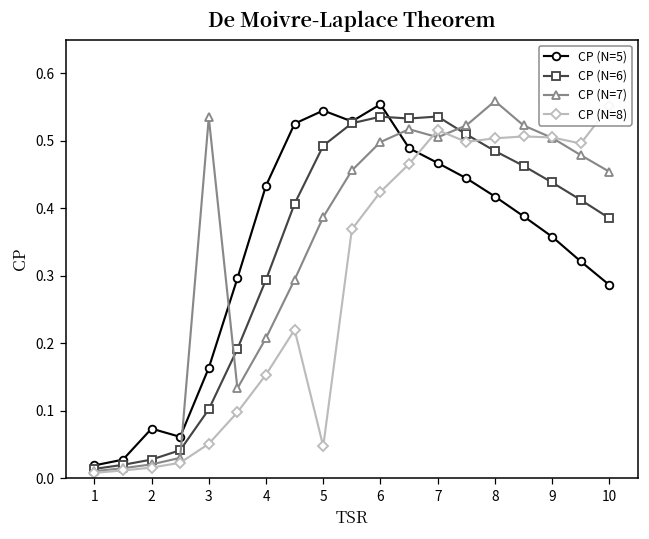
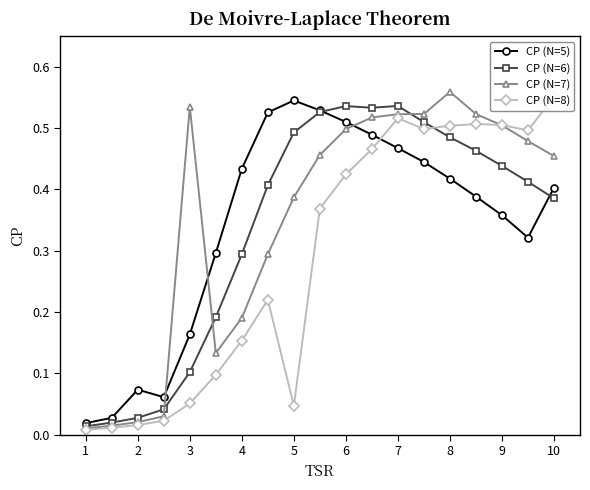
CP (N=7), 4: 0.21 -> 0.19
CP (N=5), 6: 0.55 -> 0.51
CP (N=7), 7: 0.51 -> 0.52
CP (N=5), 10: 0.29 -> 0.40
